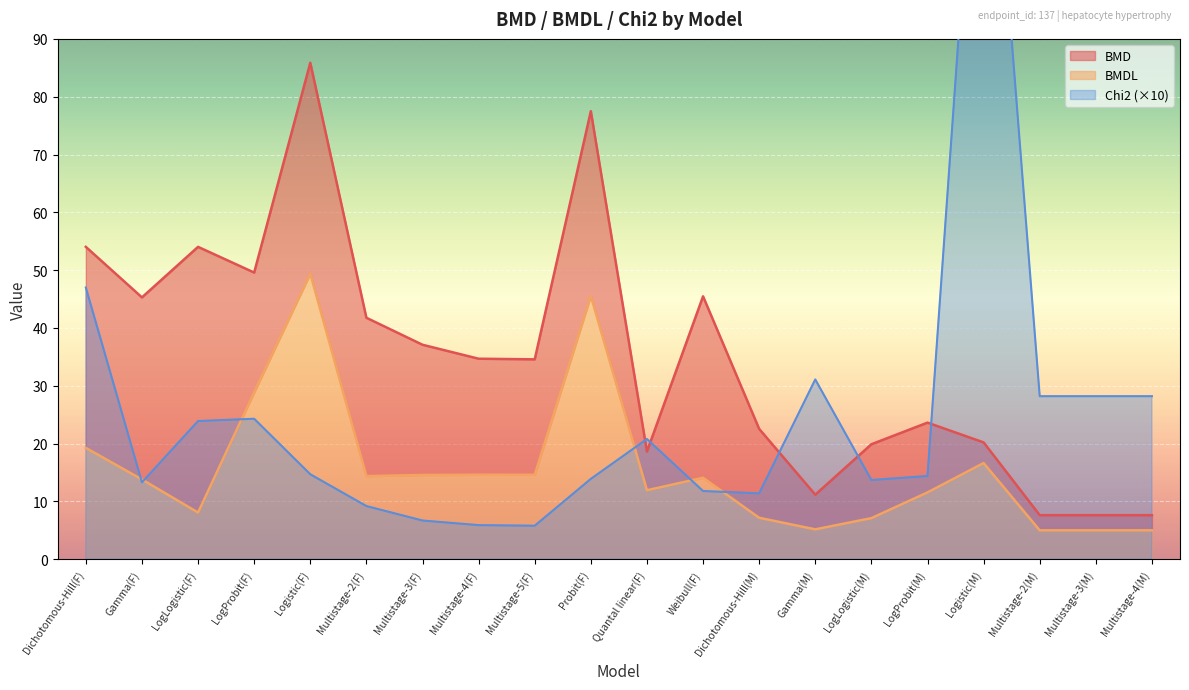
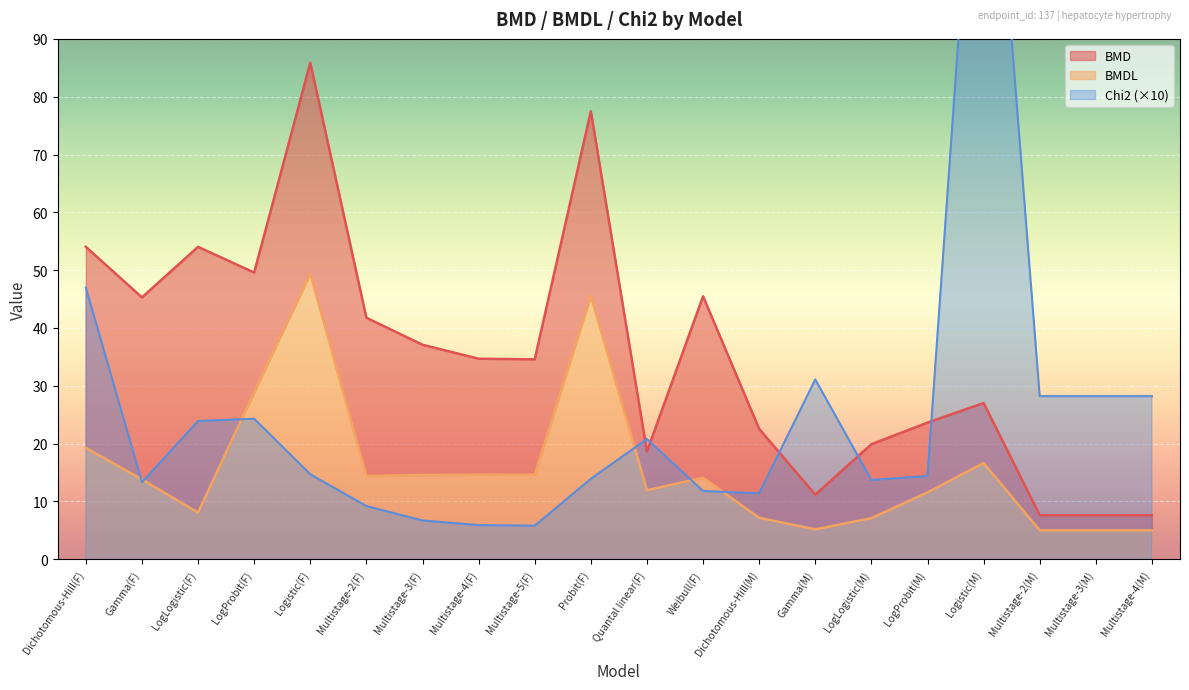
BMD, Logistic(M): 20 -> 27
